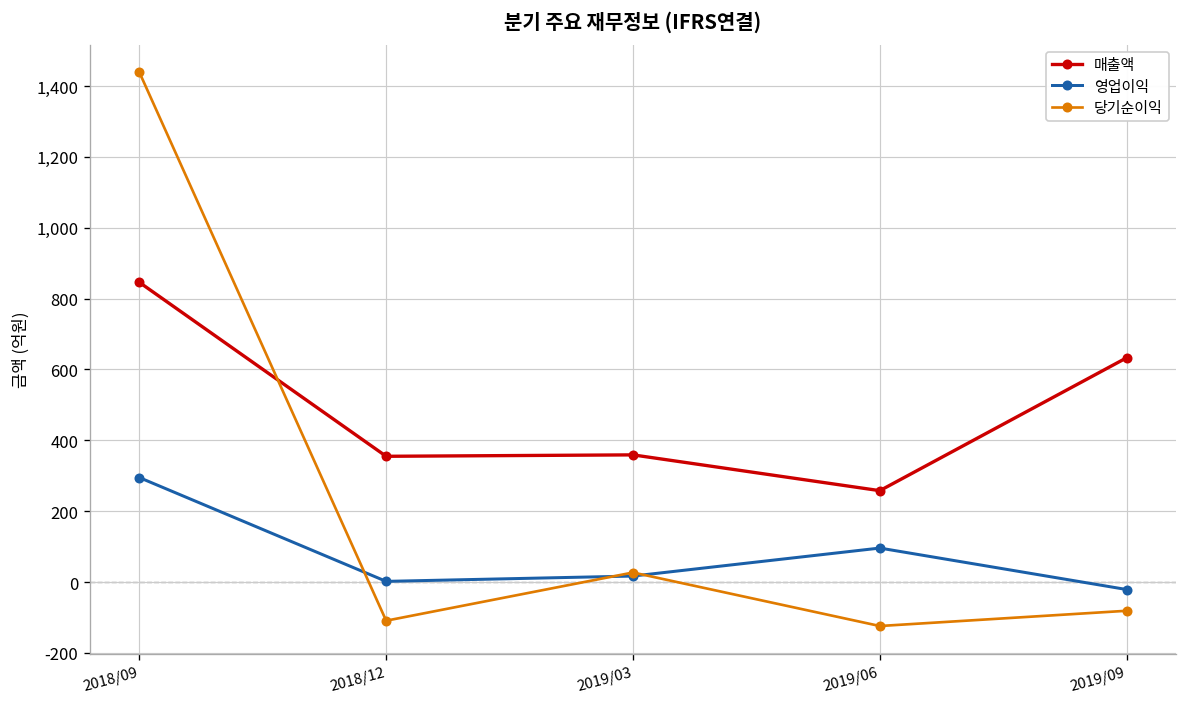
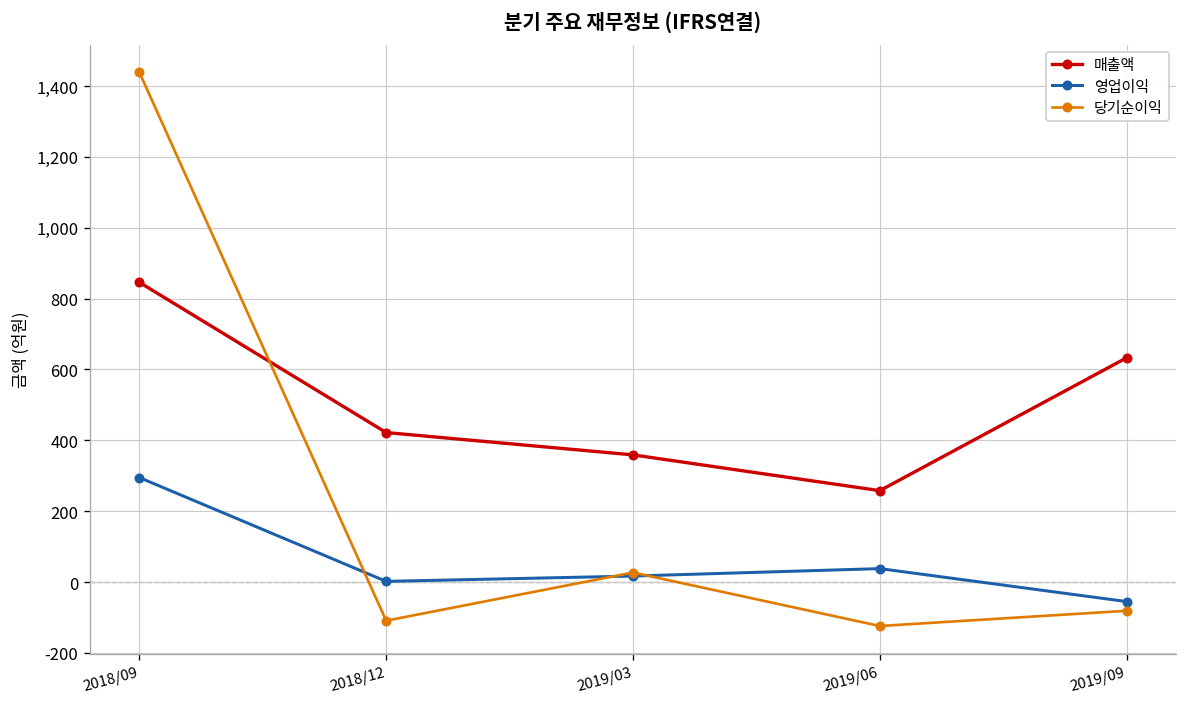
매출액, 2018/12: 360 -> 420
영업이익, 2019/06: 100 -> 40
영업이익, 2019/09: -20 -> -60
